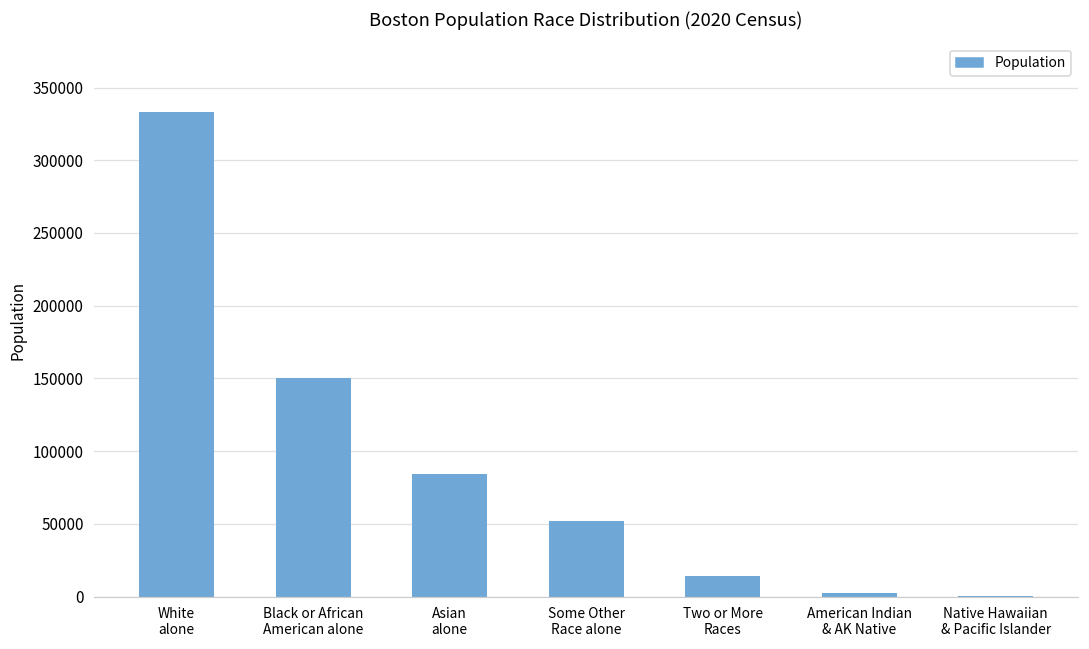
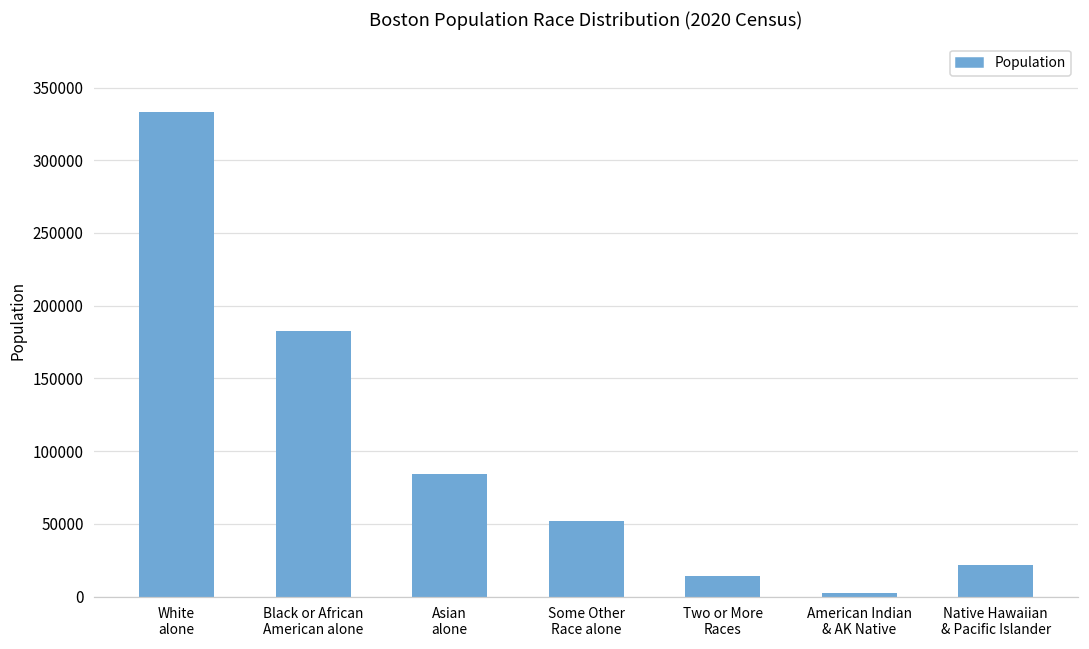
Black or African American alone: 150000 -> 183000
Native Hawaiian & Pacific Islander: 0 -> 22000
